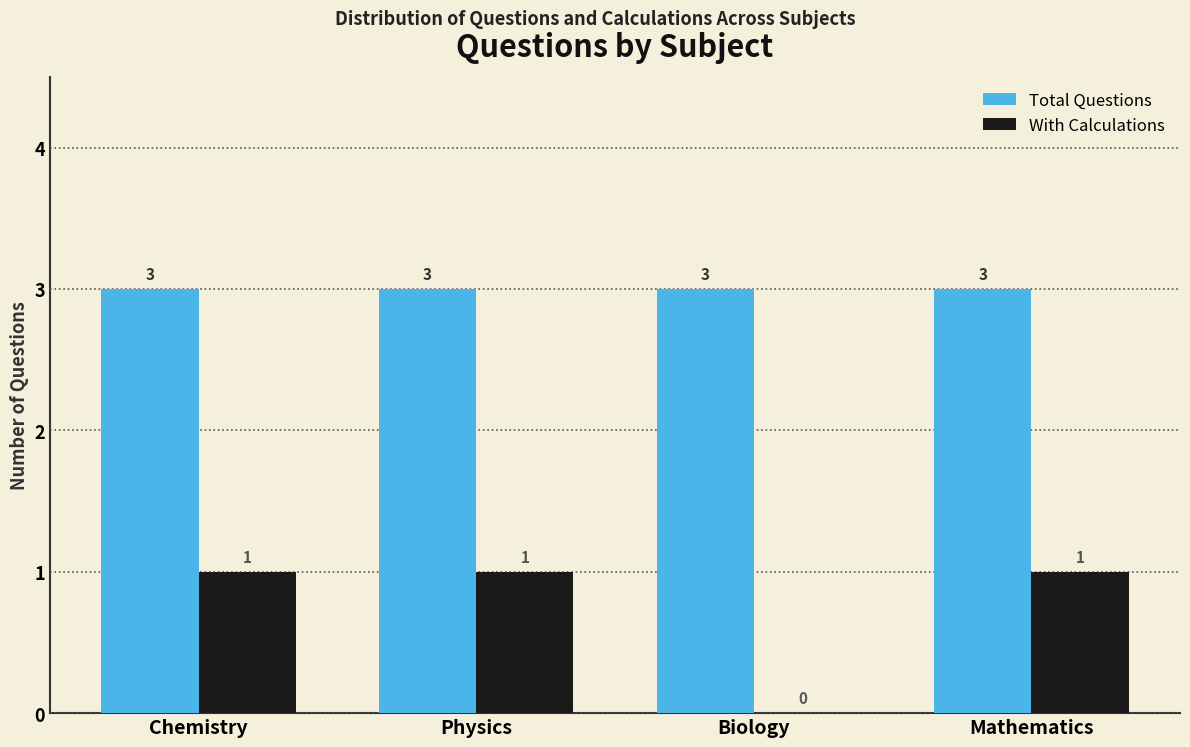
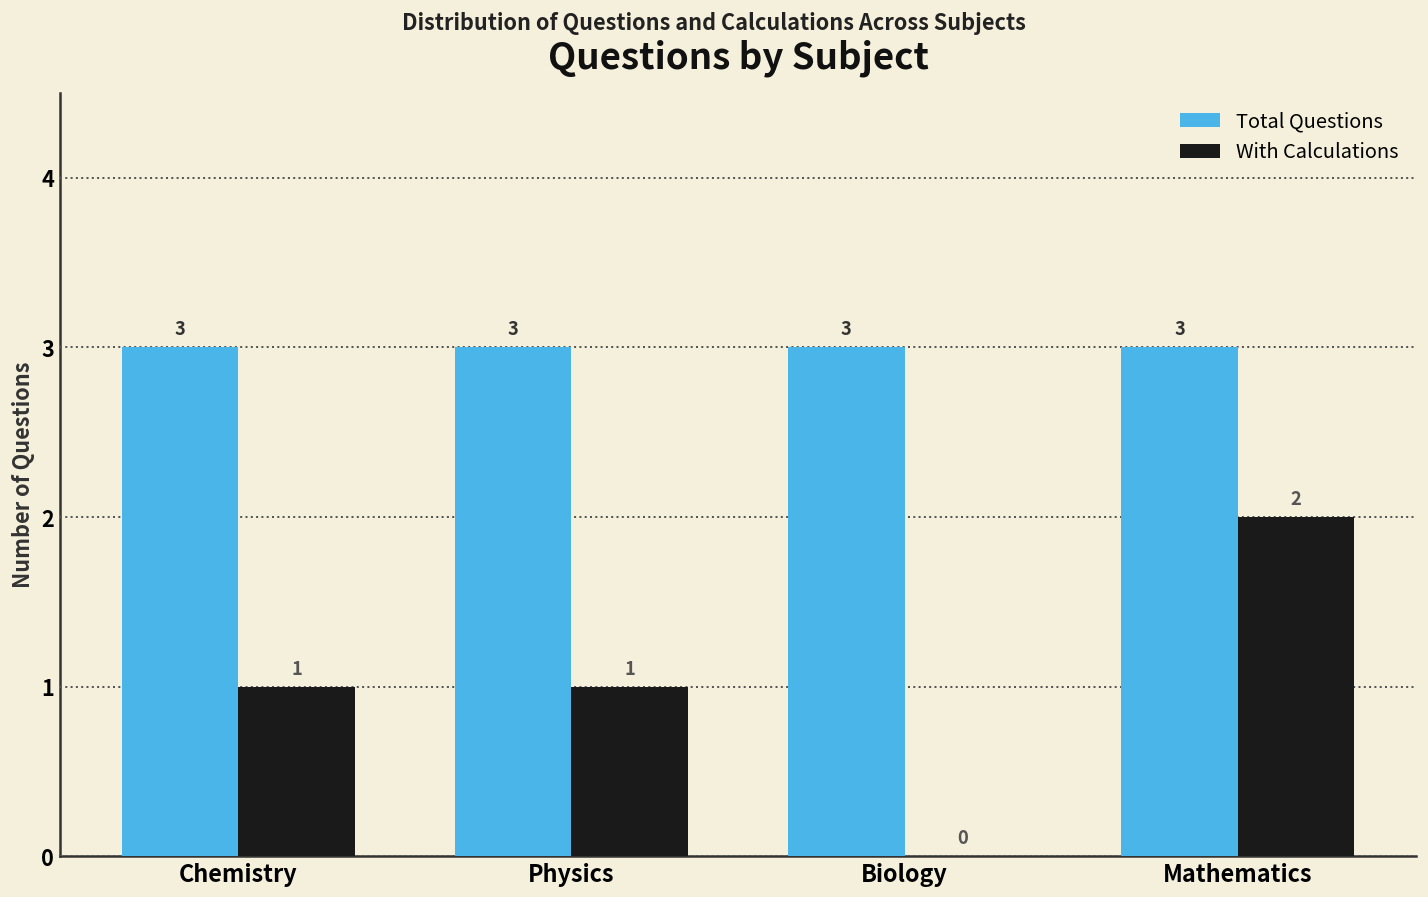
With Calculations, Mathematics: 1 -> 2
